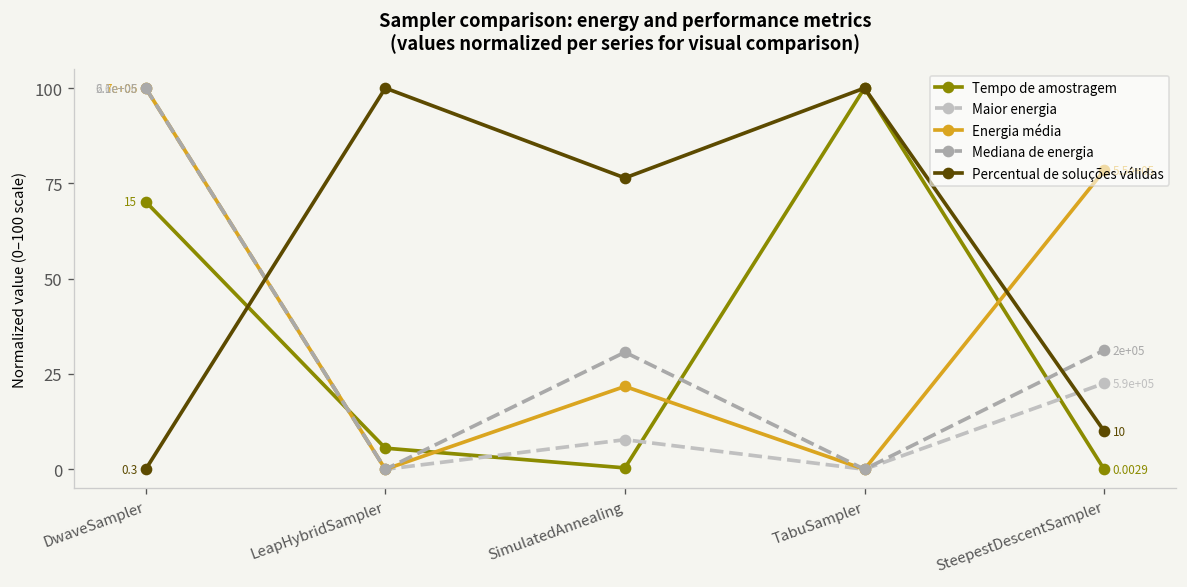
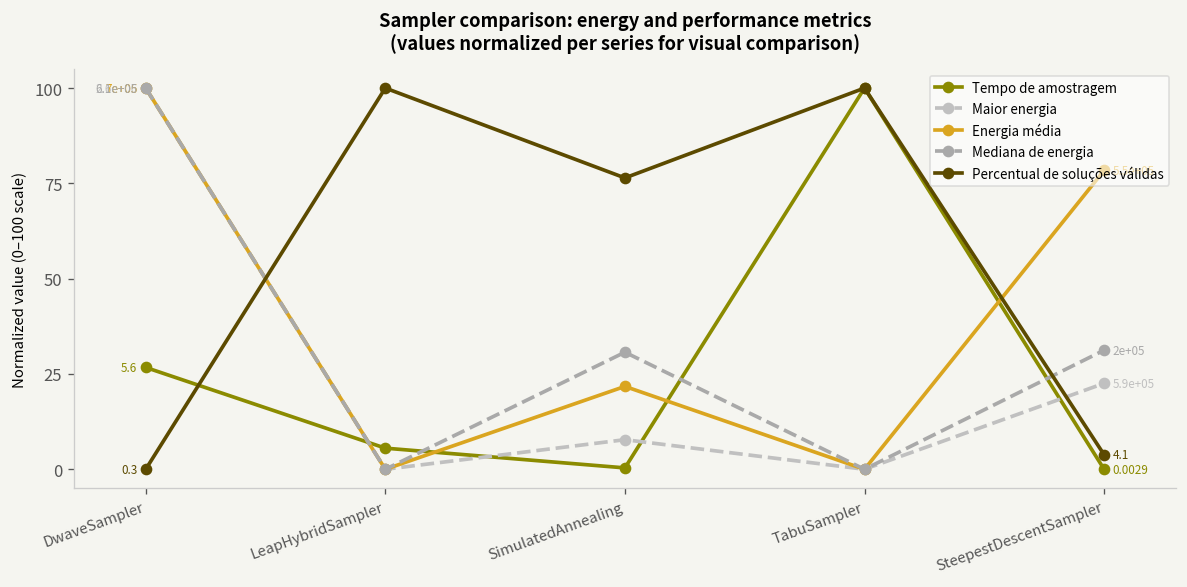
Tempo de amostragem, DwaveSampler: 15 -> 5.6
Percentual de soluções válidas, SteepestDescentSampler: 10 -> 4.1
